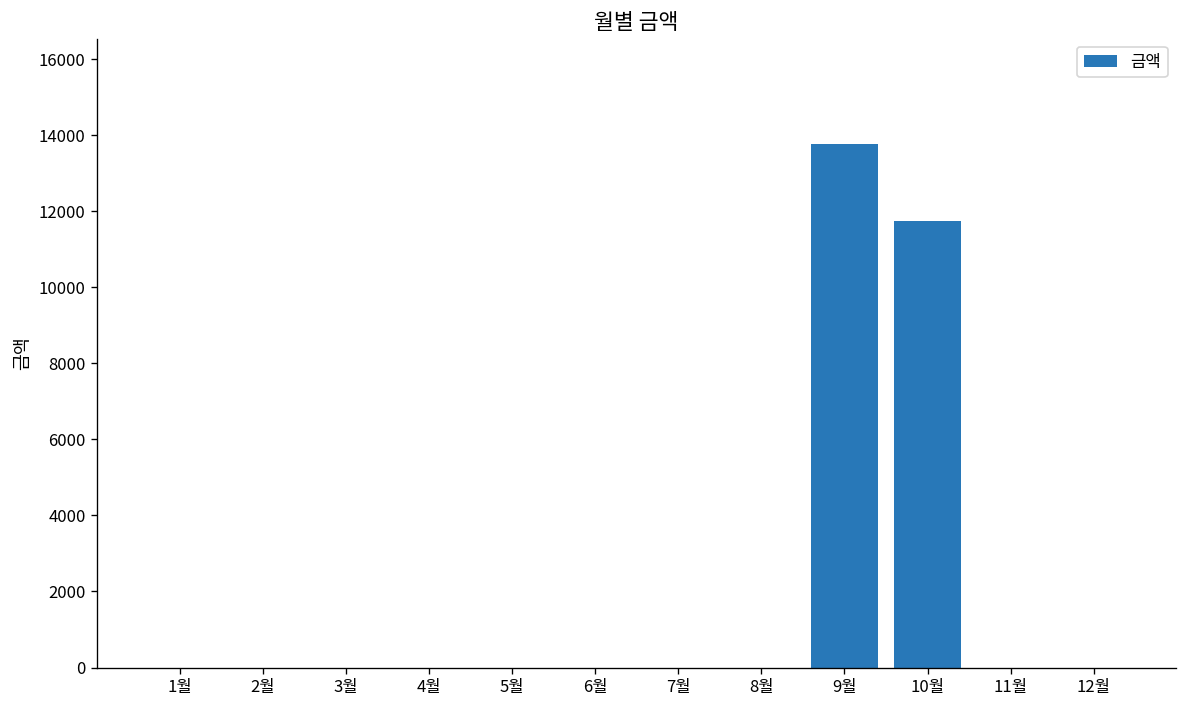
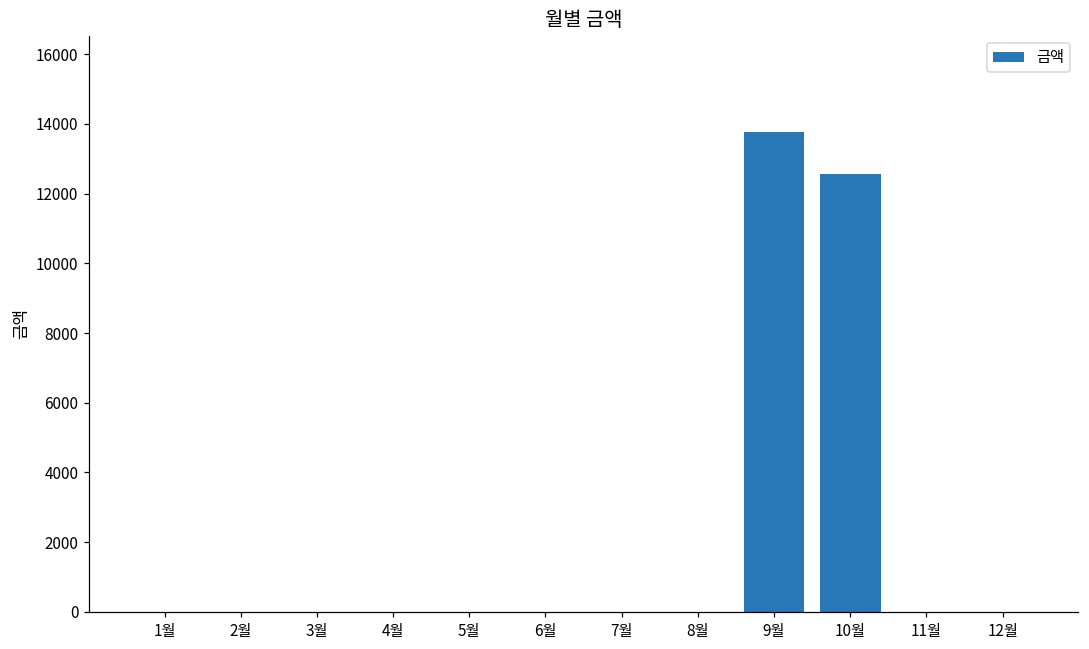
10월: 11700 -> 12600
